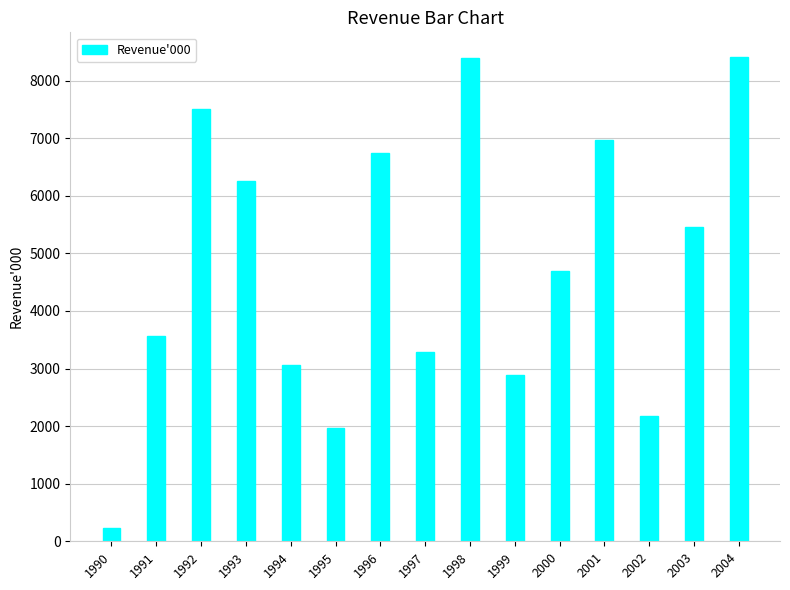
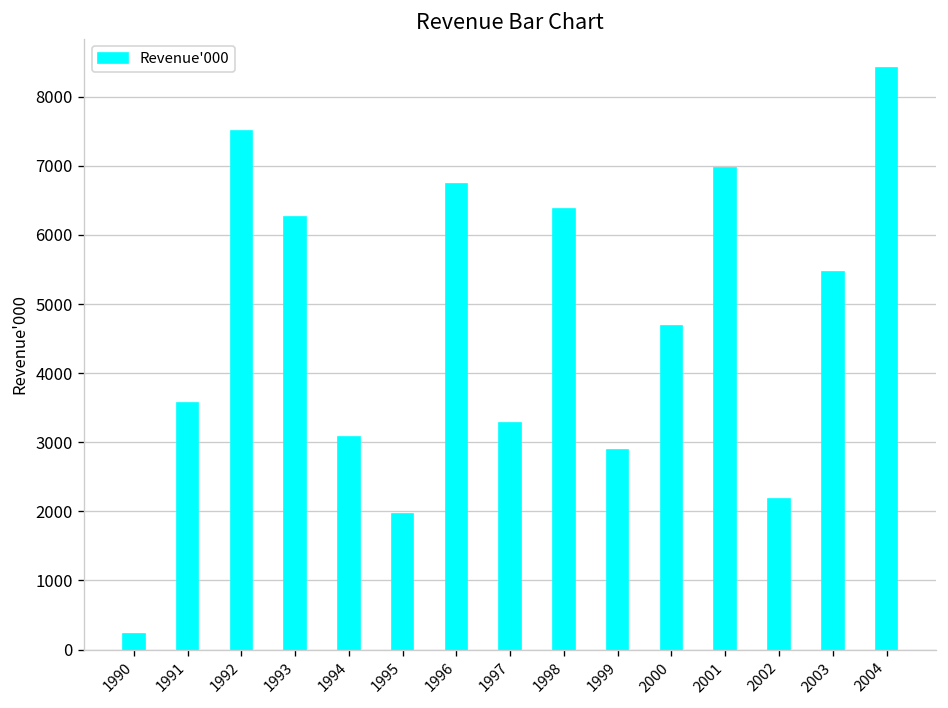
1998: 8400 -> 6400
